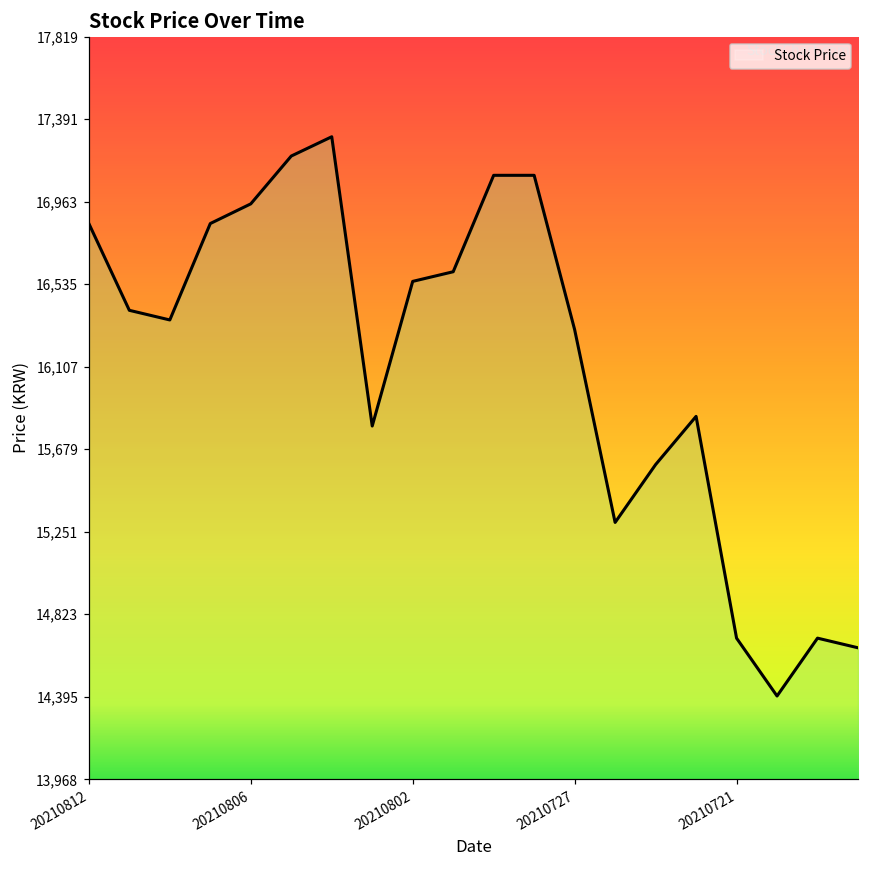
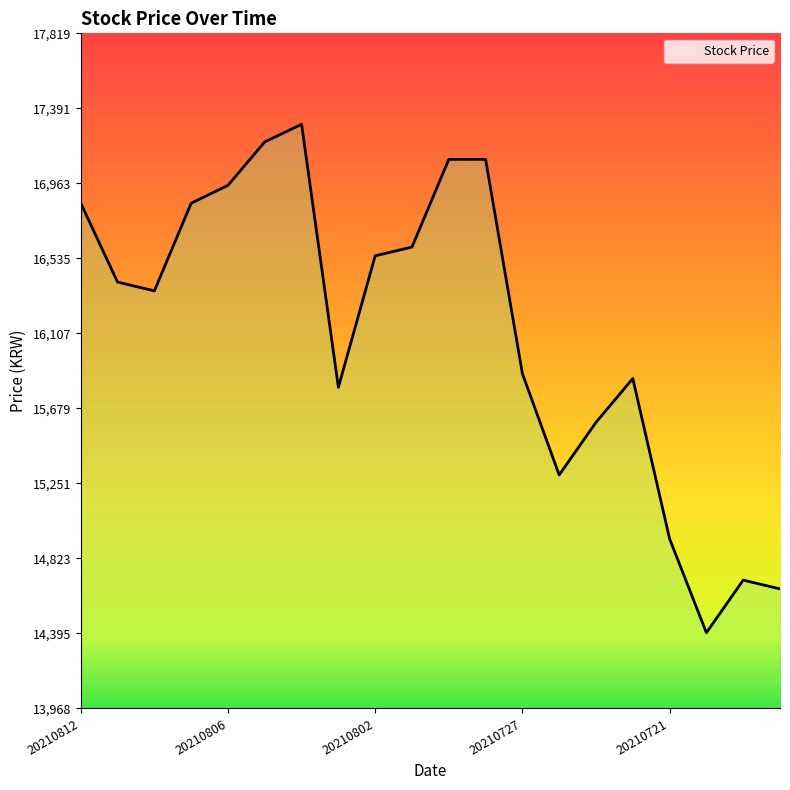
20210727: 16,300 -> 15,880
20210721: 14,700 -> 14,940
